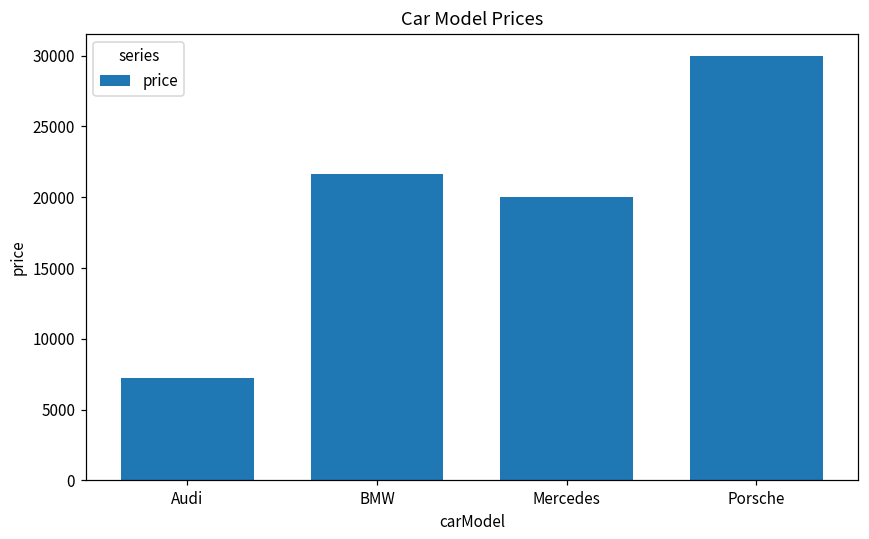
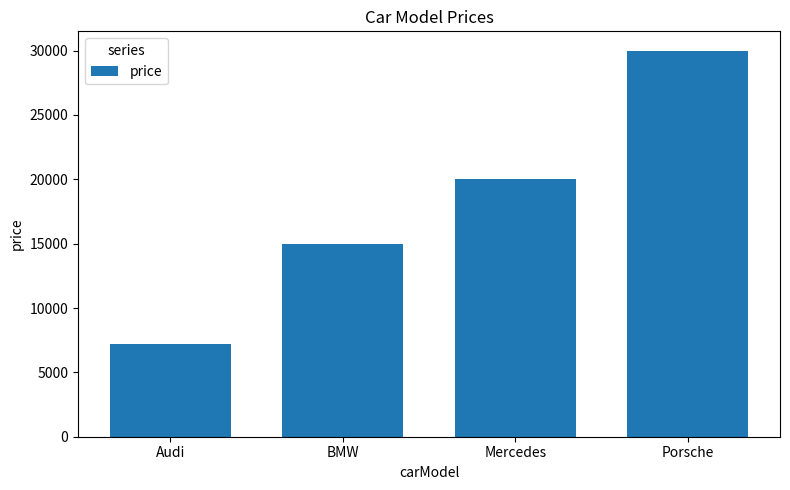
BMW: 21600 -> 15000
